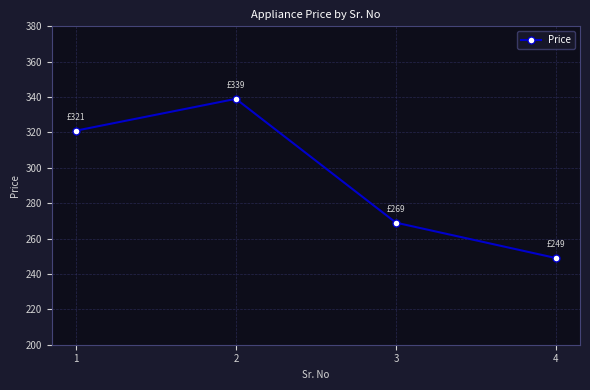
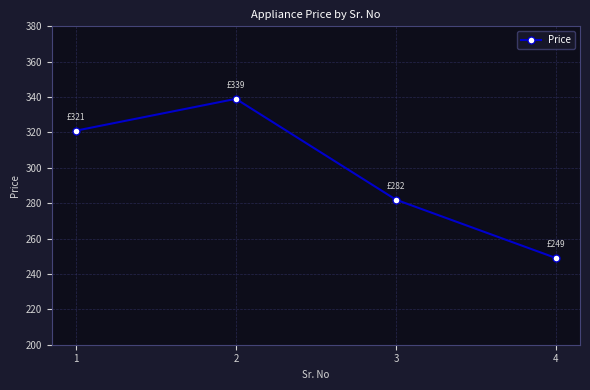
3: £269 -> £282
